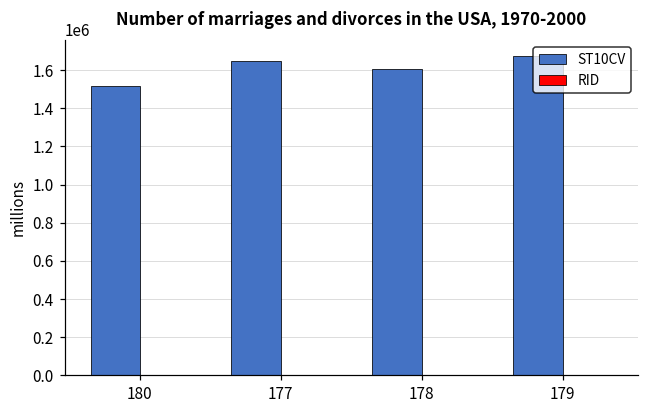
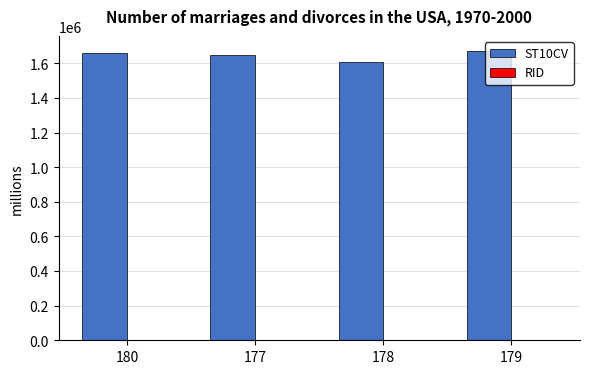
ST10CV, 180: 1520000 -> 1660000
